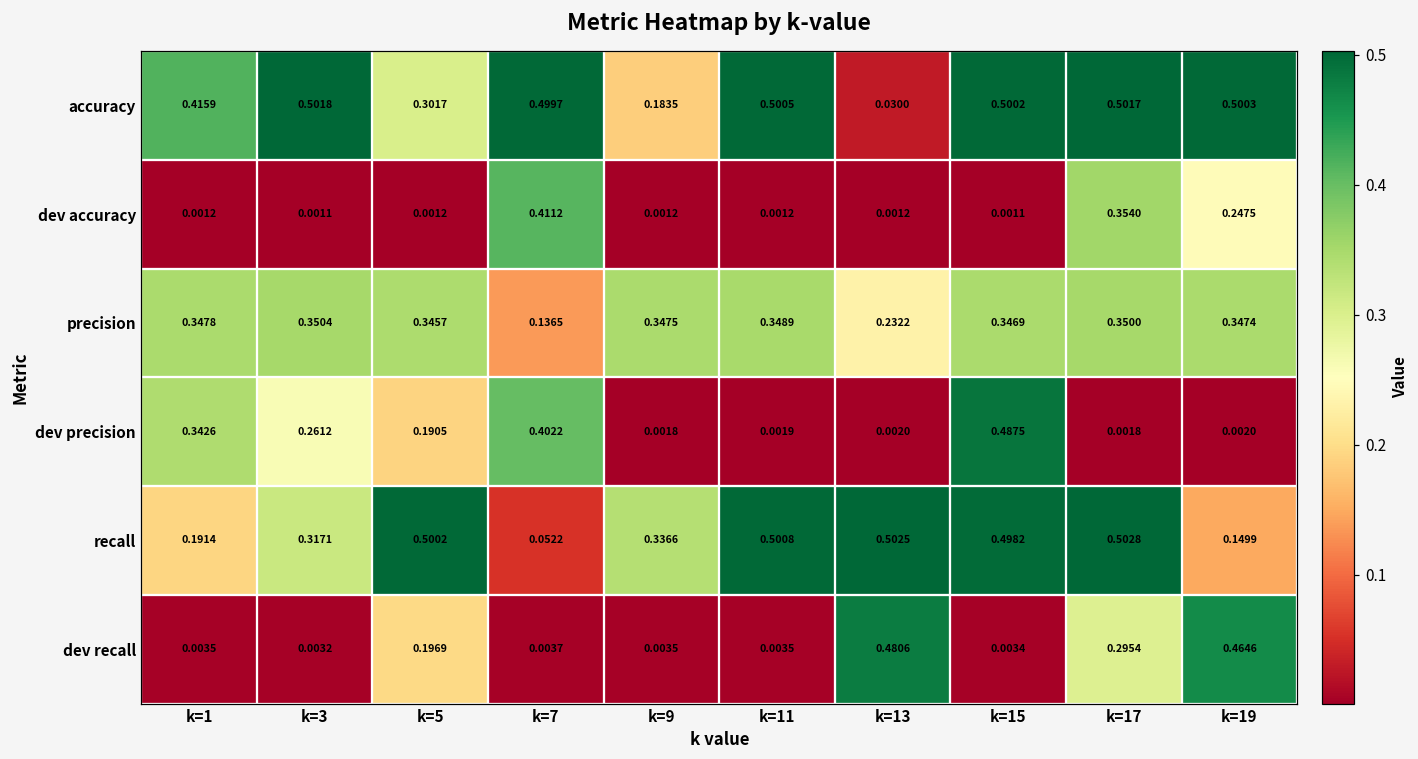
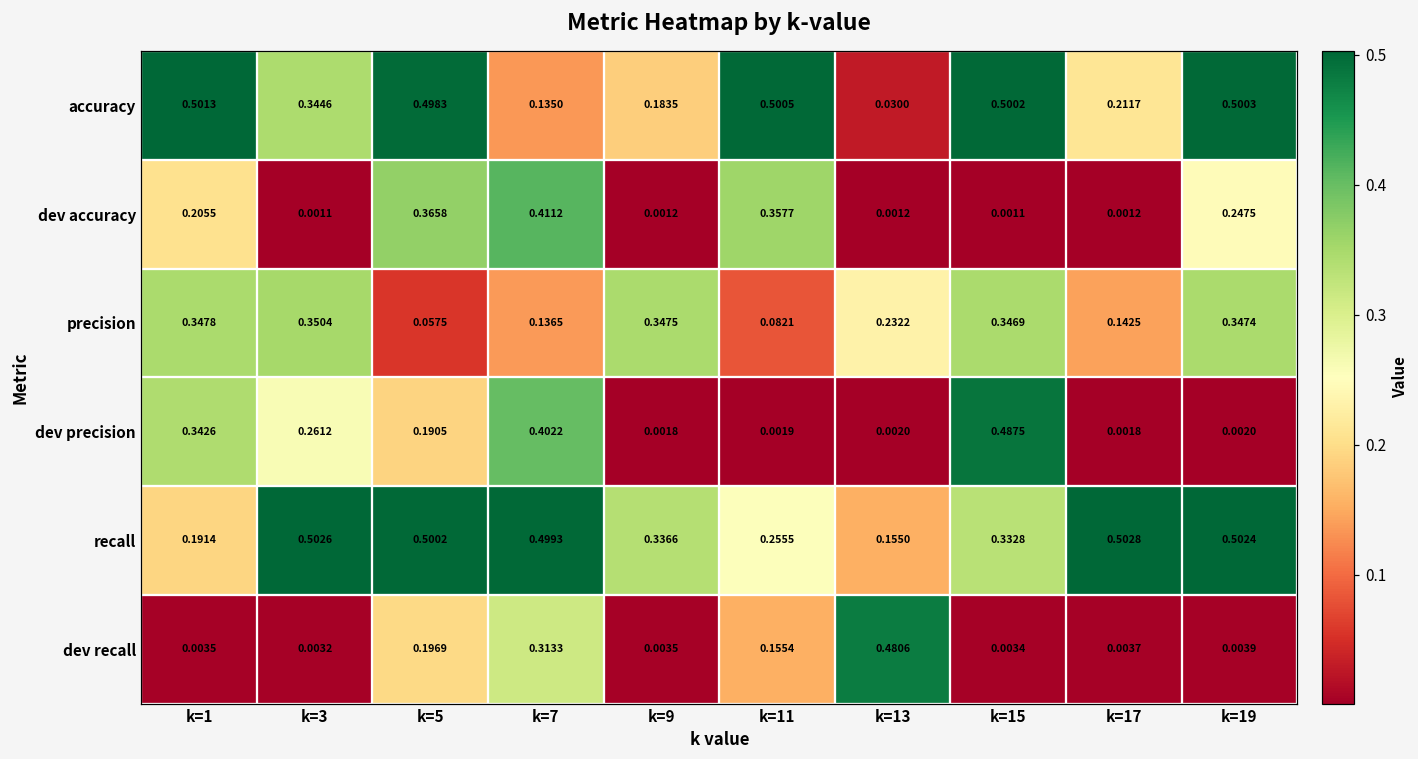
accuracy, k=1: 0.4159 -> 0.5013
accuracy, k=3: 0.5018 -> 0.3446
accuracy, k=5: 0.3017 -> 0.4983
accuracy, k=7: 0.4997 -> 0.1350
accuracy, k=17: 0.5017 -> 0.2117
dev accuracy, k=1: 0.0012 -> 0.2055
dev accuracy, k=5: 0.0012 -> 0.3658
dev accuracy, k=11: 0.0012 -> 0.3577
dev accuracy, k=17: 0.3540 -> 0.0012
precision, k=5: 0.3457 -> 0.0575
precision, k=11: 0.3489 -> 0.0821
precision, k=17: 0.3500 -> 0.1425
recall, k=3: 0.3171 -> 0.5026
recall, k=7: 0.0522 -> 0.4993
recall, k=11: 0.5008 -> 0.2555
recall, k=13: 0.5025 -> 0.1550
recall, k=15: 0.4982 -> 0.3328
recall, k=19: 0.1499 -> 0.5024
dev recall, k=7: 0.0037 -> 0.3133
dev recall, k=11: 0.0035 -> 0.1554
dev recall, k=17: 0.2954 -> 0.0037
dev recall, k=19: 0.4646 -> 0.0039
